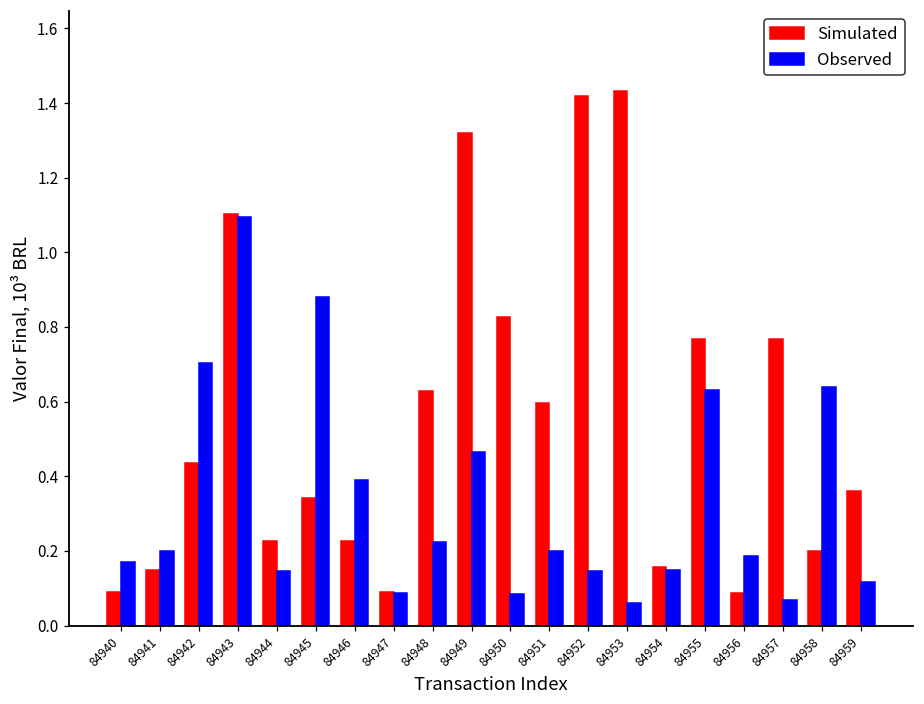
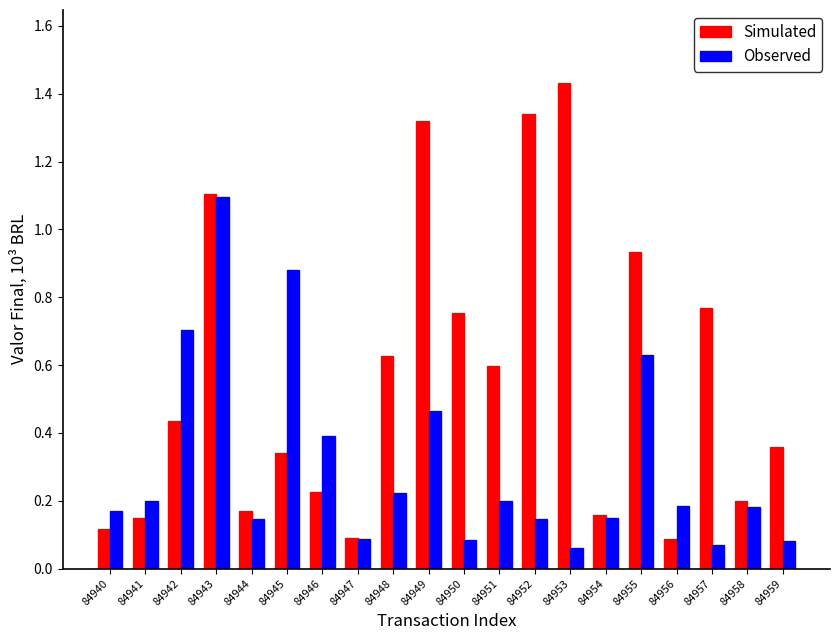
Simulated, 84940: 0.09 -> 0.12
Simulated, 84944: 0.23 -> 0.17
Simulated, 84950: 0.83 -> 0.75
Simulated, 84952: 1.42 -> 1.34
Simulated, 84955: 0.77 -> 0.93
Observed, 84958: 0.64 -> 0.18
Observed, 84959: 0.12 -> 0.08
